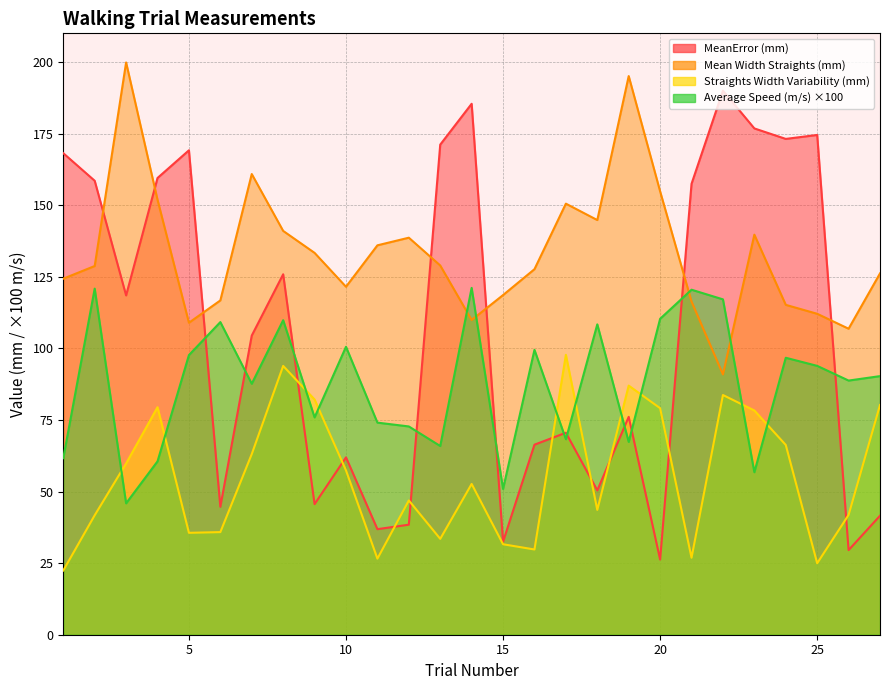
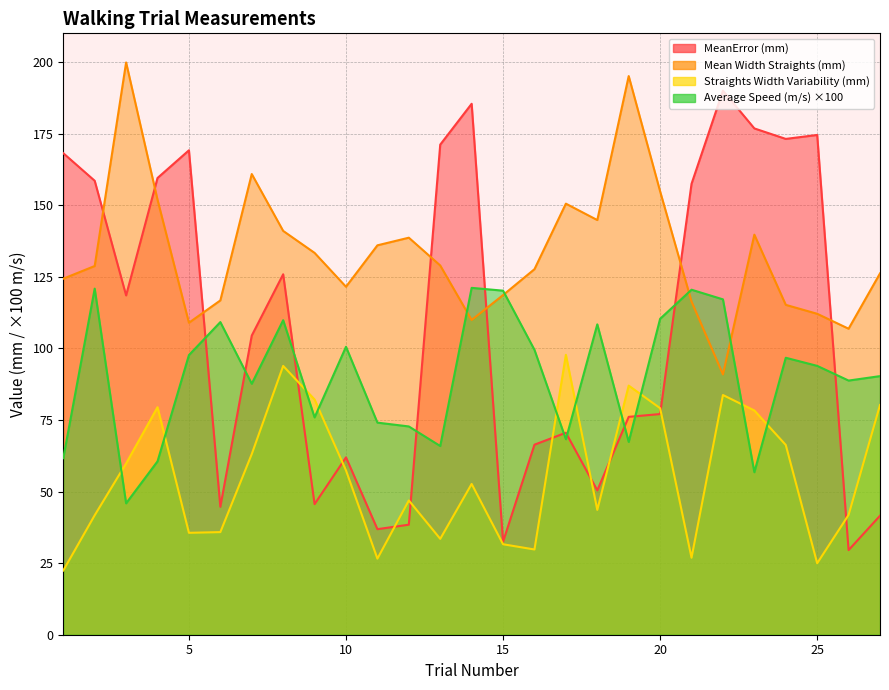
Average Speed (m/s) ×100, 15: 51 -> 120
MeanError (mm), 20: 26 -> 77
